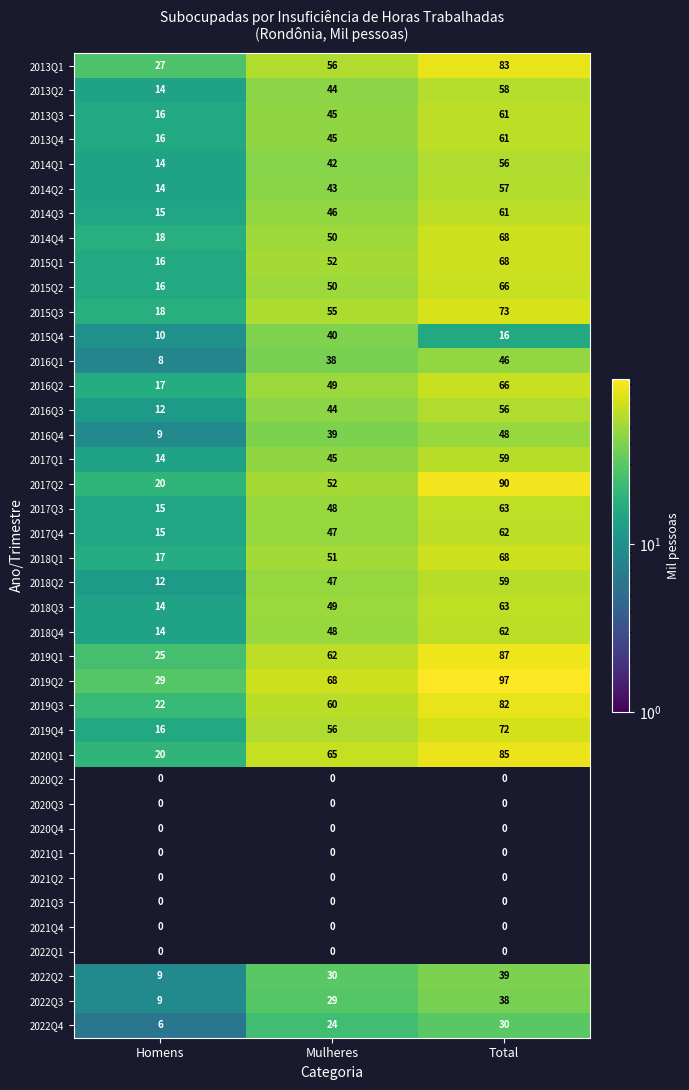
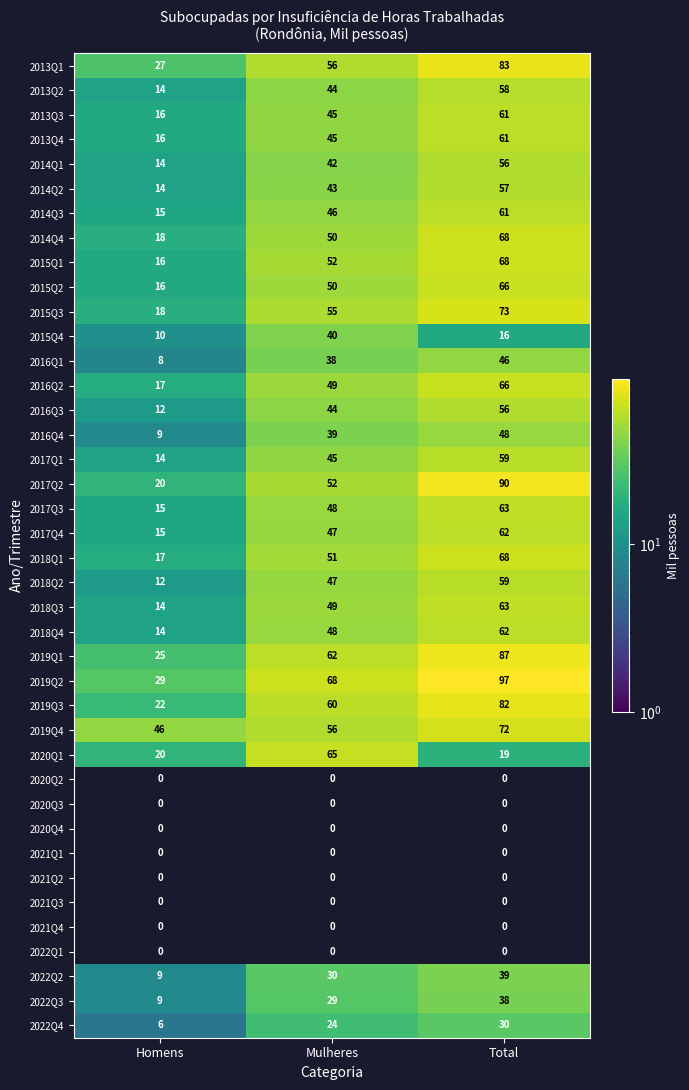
2019Q4, Homens: 16 -> 46
2020Q1, Total: 85 -> 19
